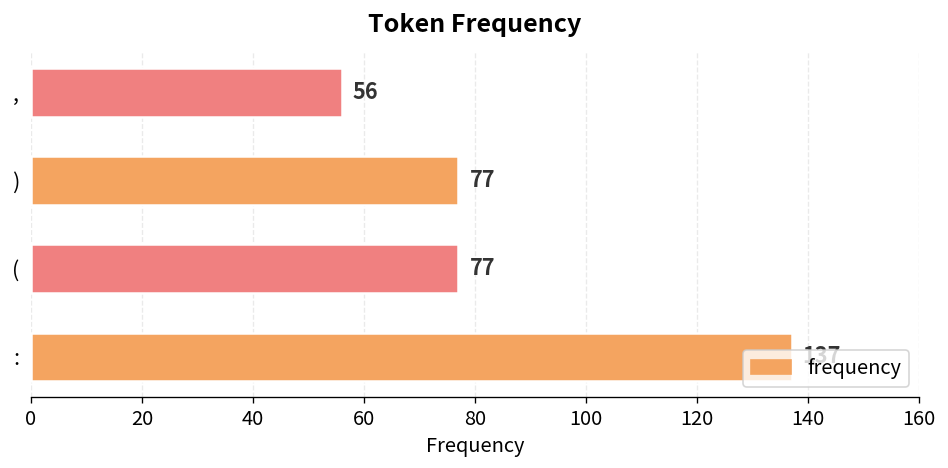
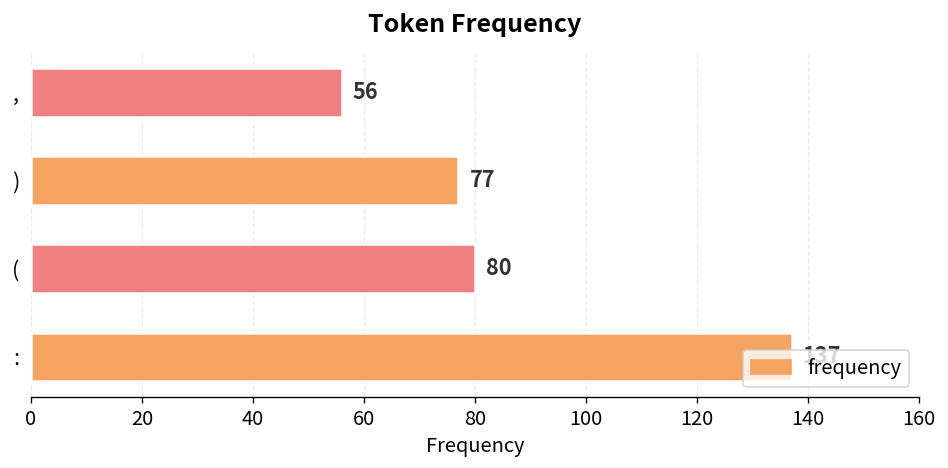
(: 77 -> 80
